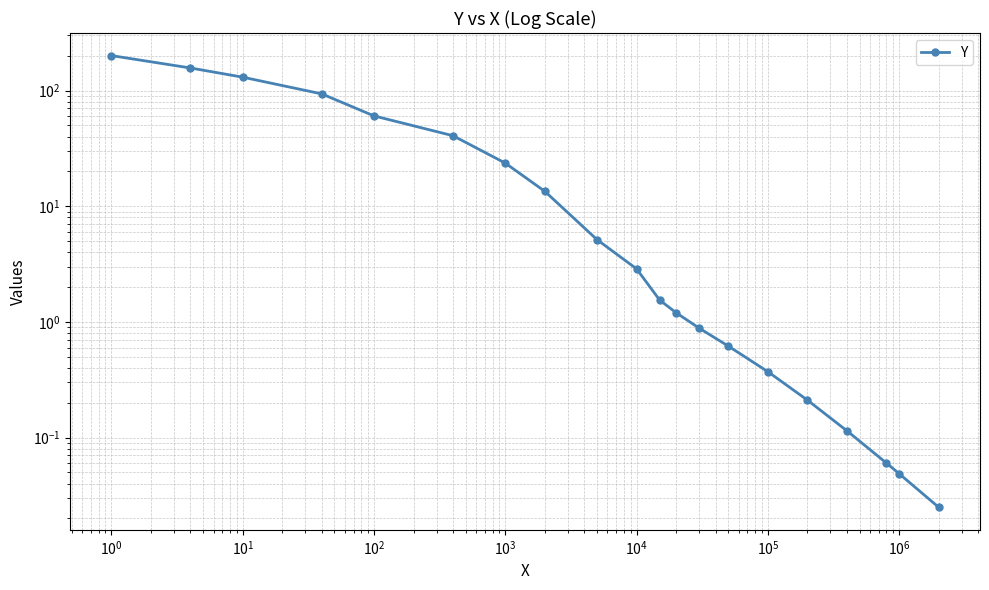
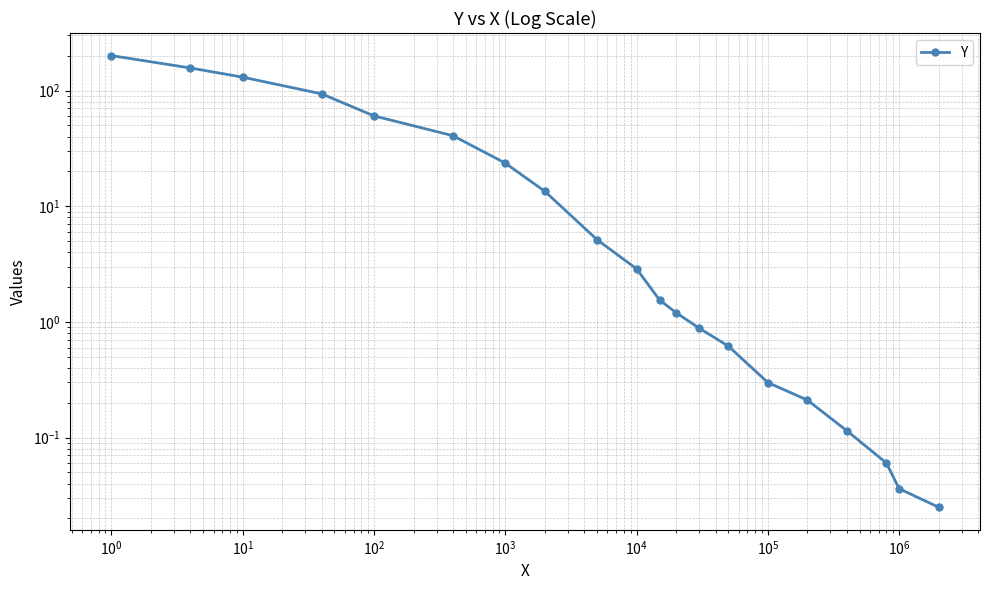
10^5: 0.37 -> 0.30
10^6: 0.049 -> 0.036
